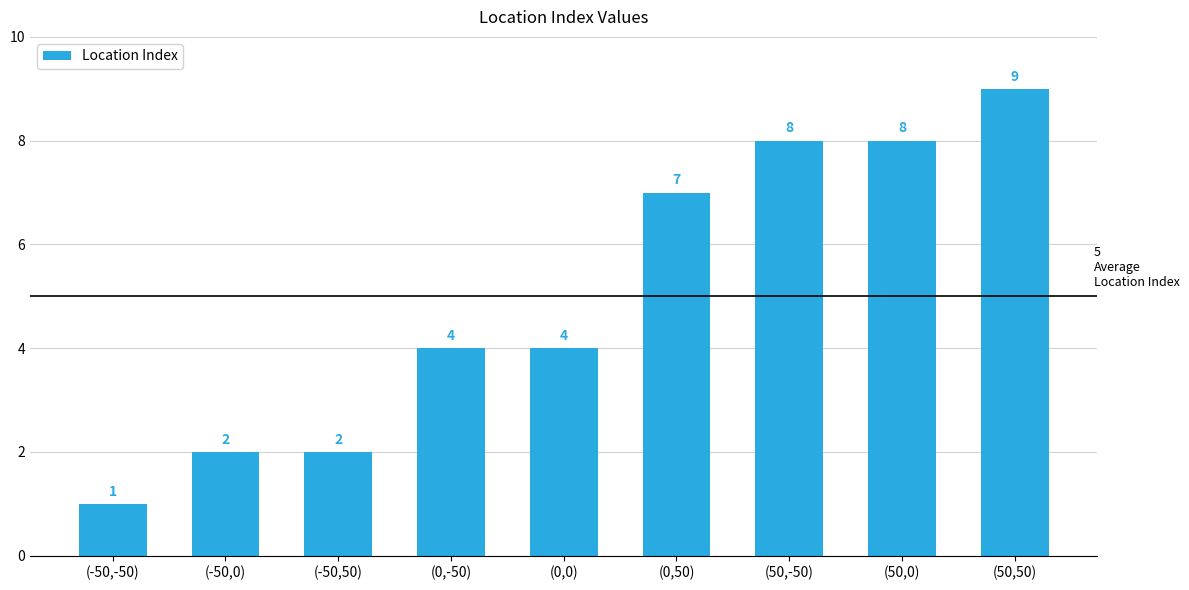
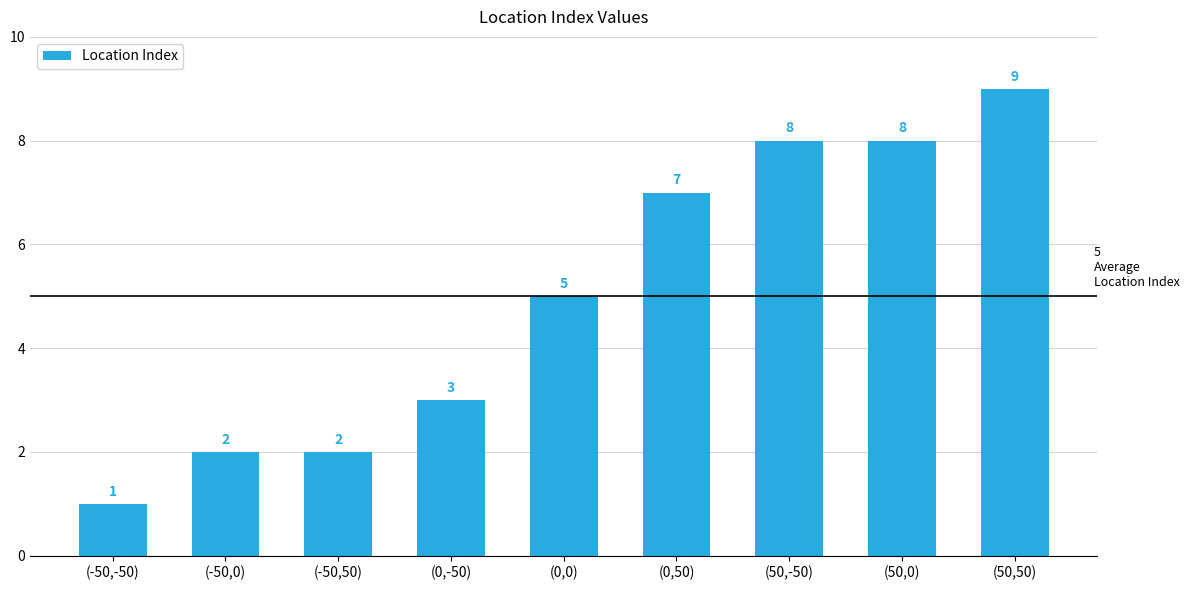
(0,-50): 4 -> 3
(0,0): 4 -> 5
